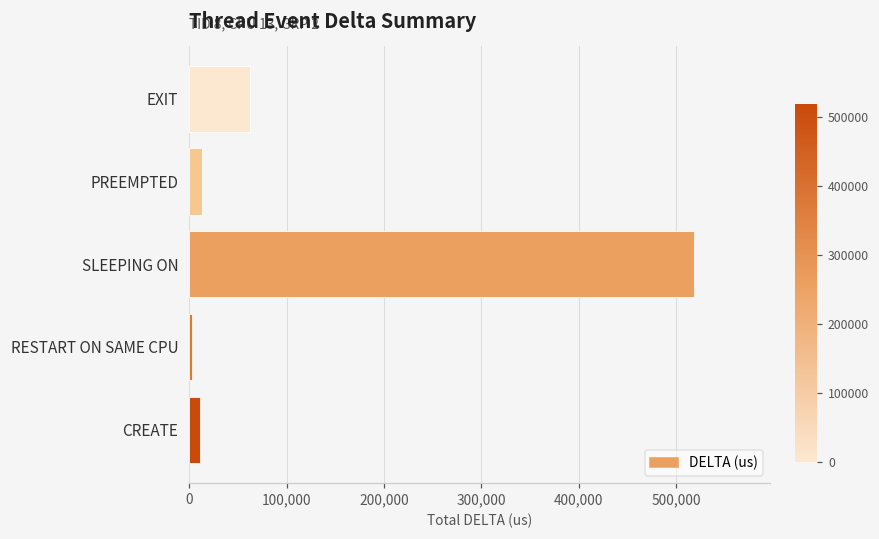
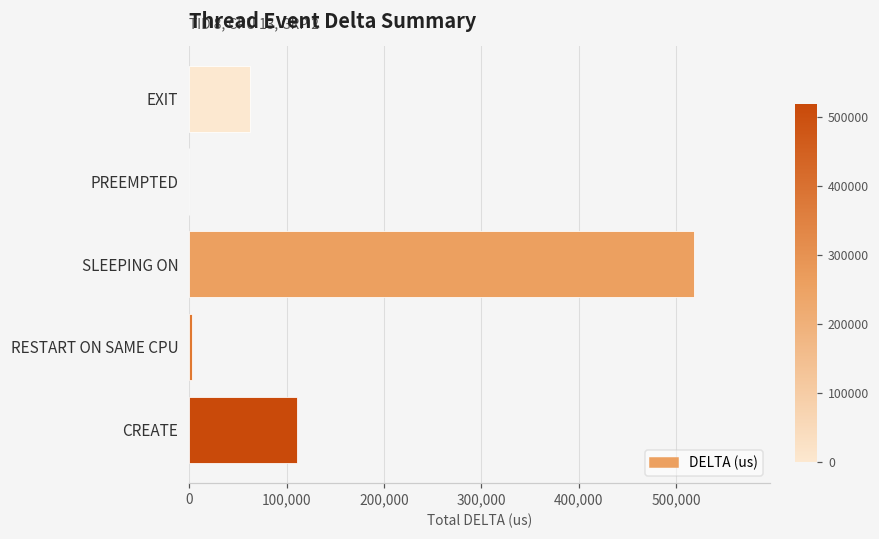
PREEMPTED: 10,000 -> 0
CREATE: 10,000 -> 110,000
